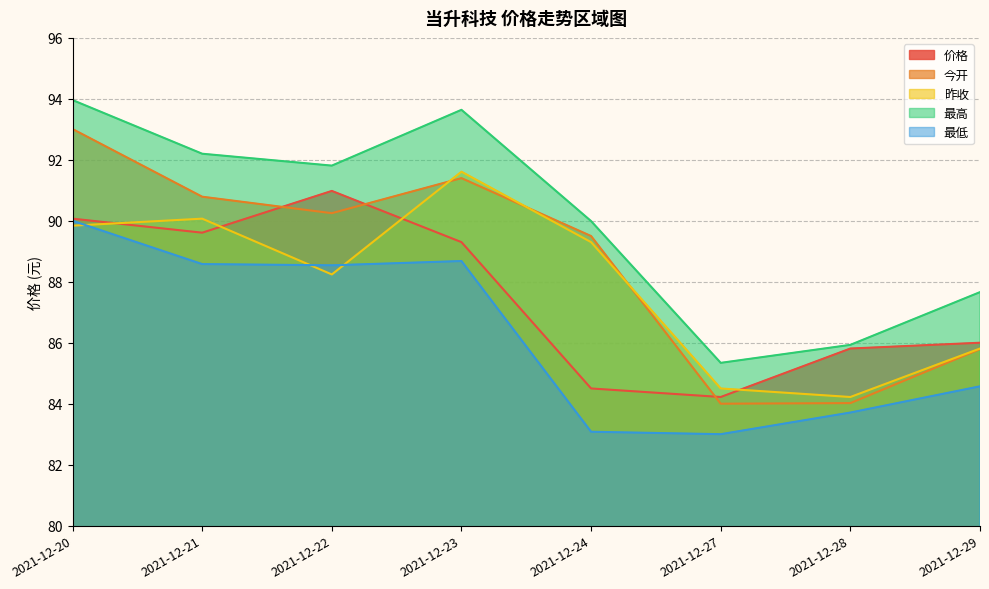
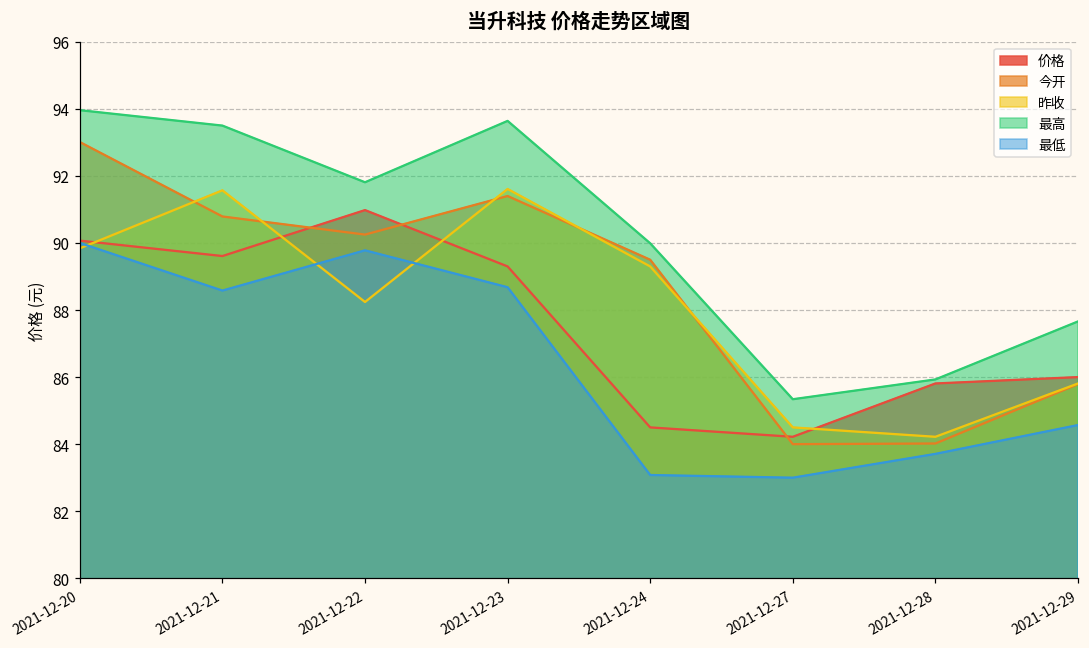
昨收, 2021-12-21: 90.1 -> 91.6
最高, 2021-12-21: 92.2 -> 93.5
最低, 2021-12-22: 88.5 -> 89.8
